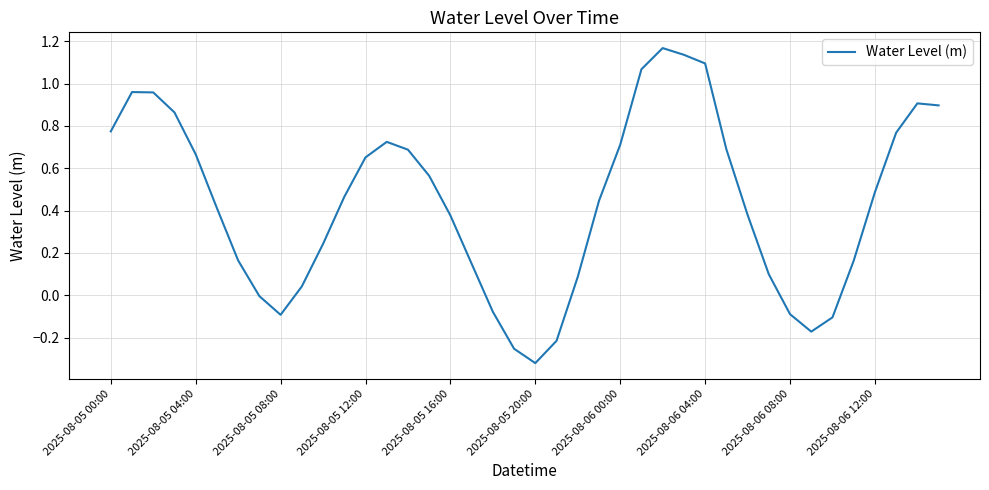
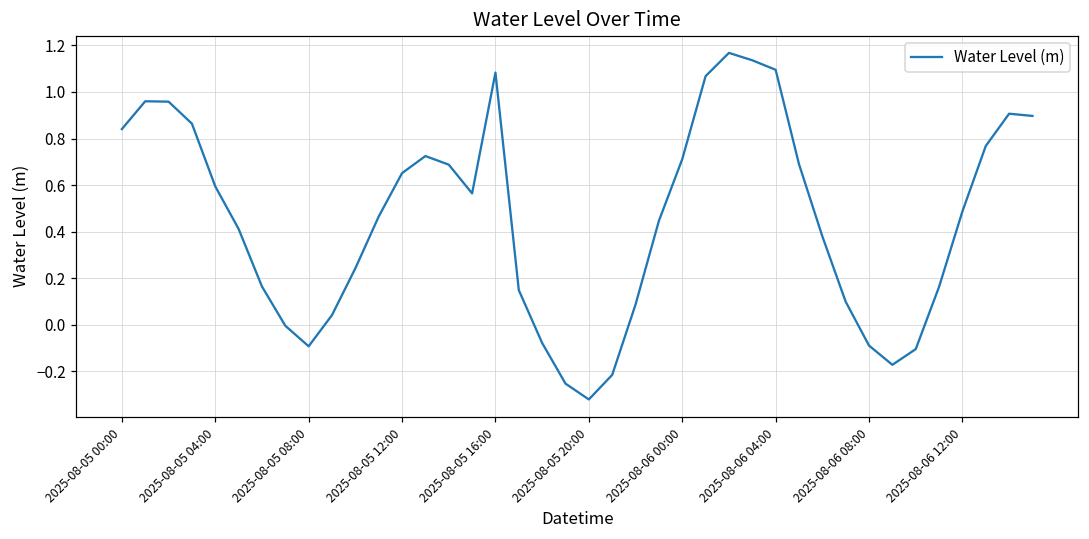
2025-08-05 00:00: 0.77 -> 0.84
2025-08-05 04:00: 0.67 -> 0.59
2025-08-05 16:00: 0.38 -> 1.08
